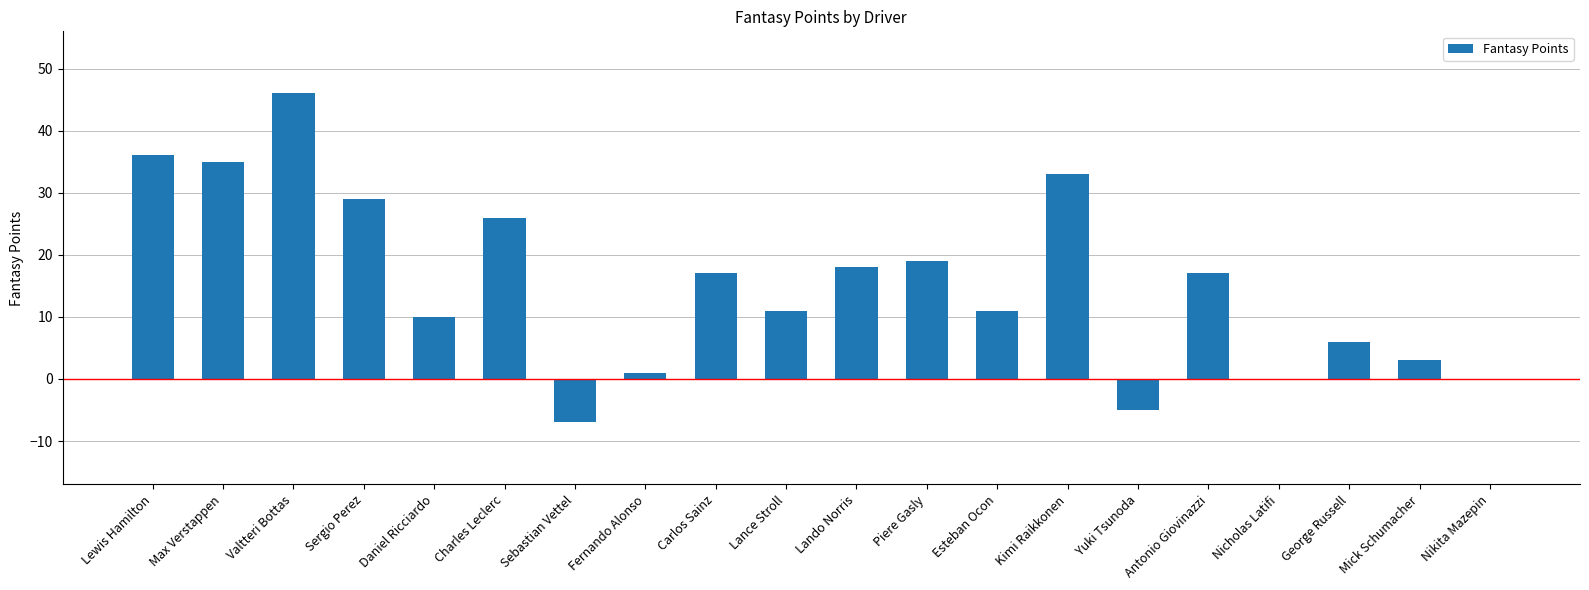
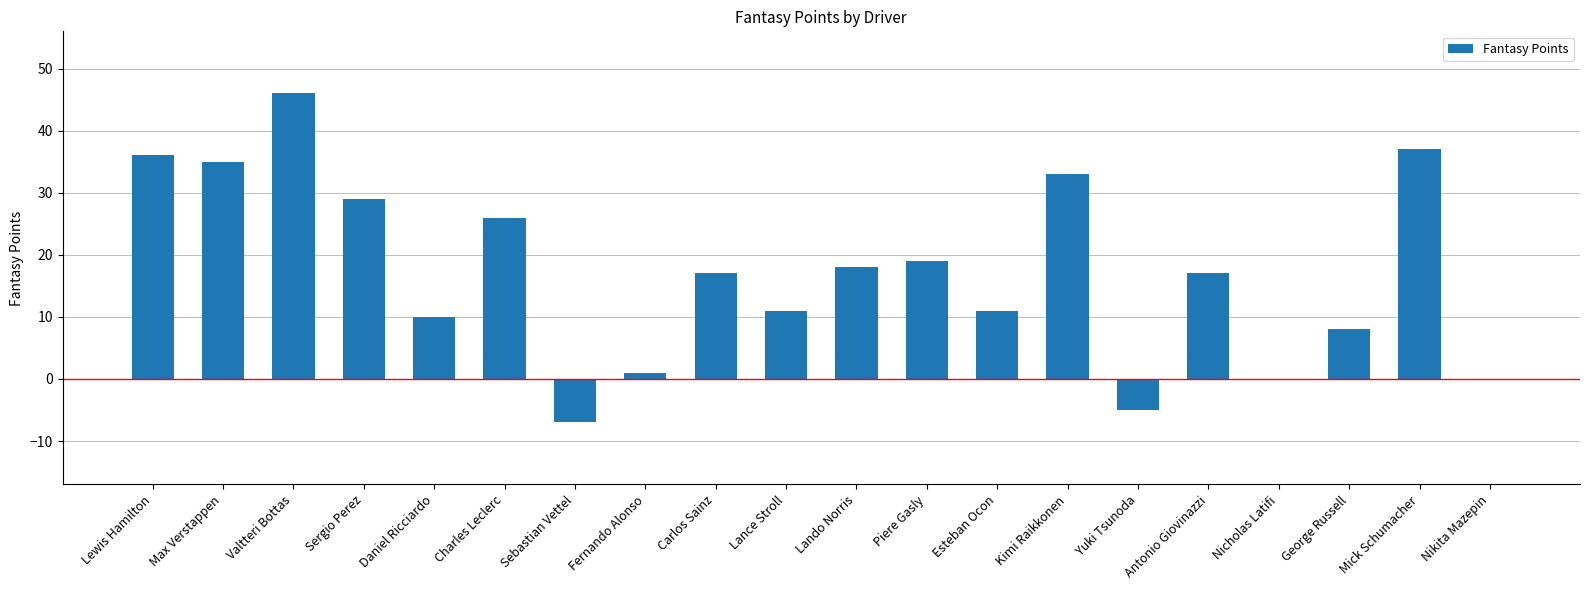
George Russell: 6 -> 8
Mick Schumacher: 3 -> 37
